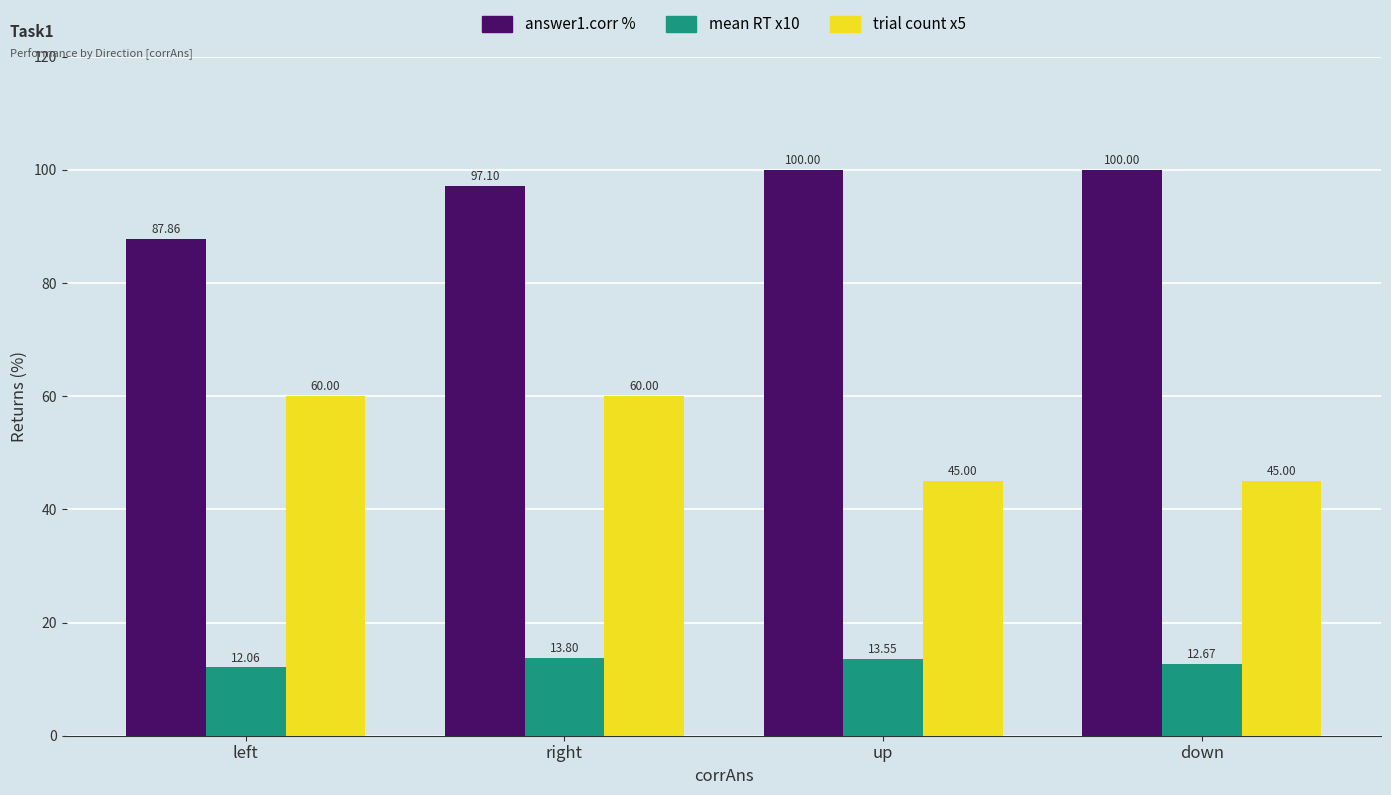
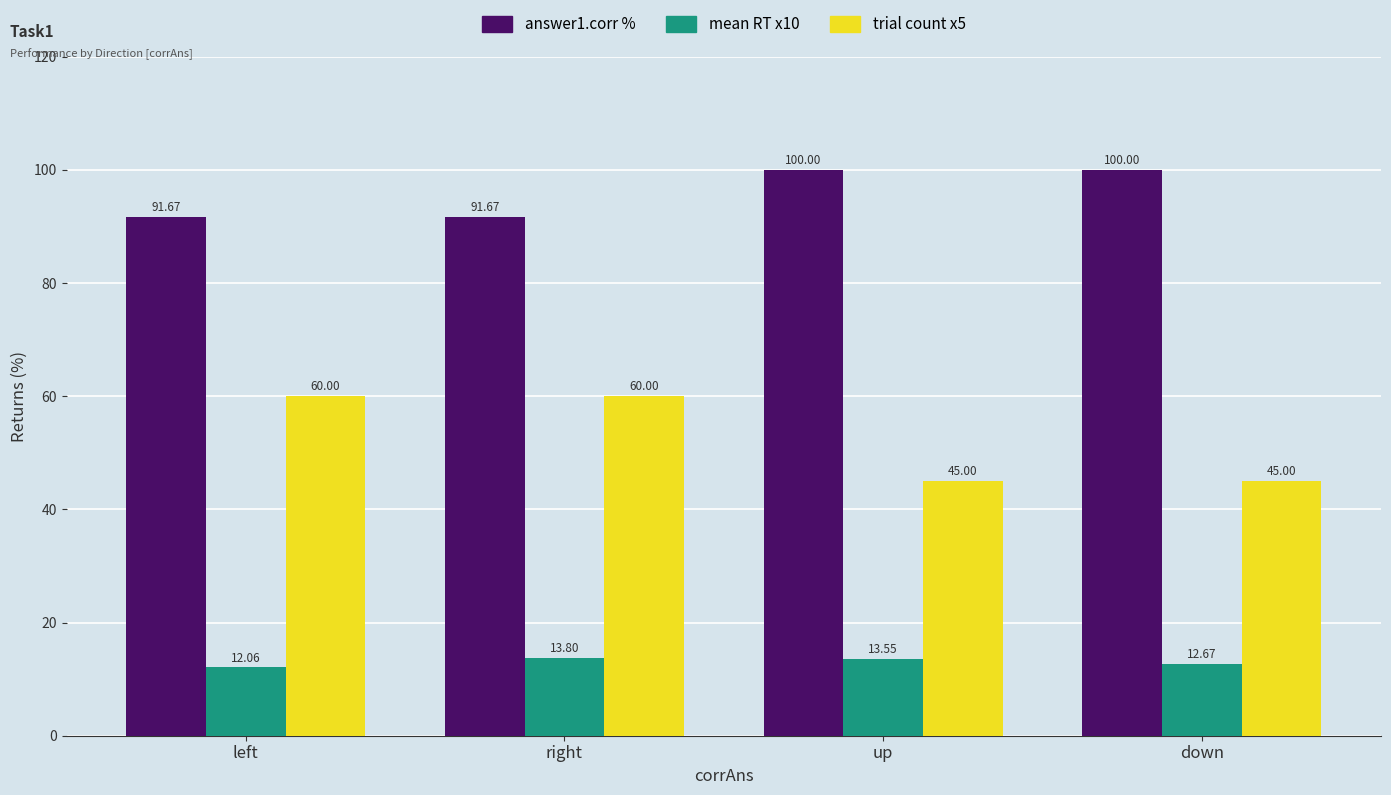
answer1.corr %, left: 87.86 -> 91.67
answer1.corr %, right: 97.10 -> 91.67
